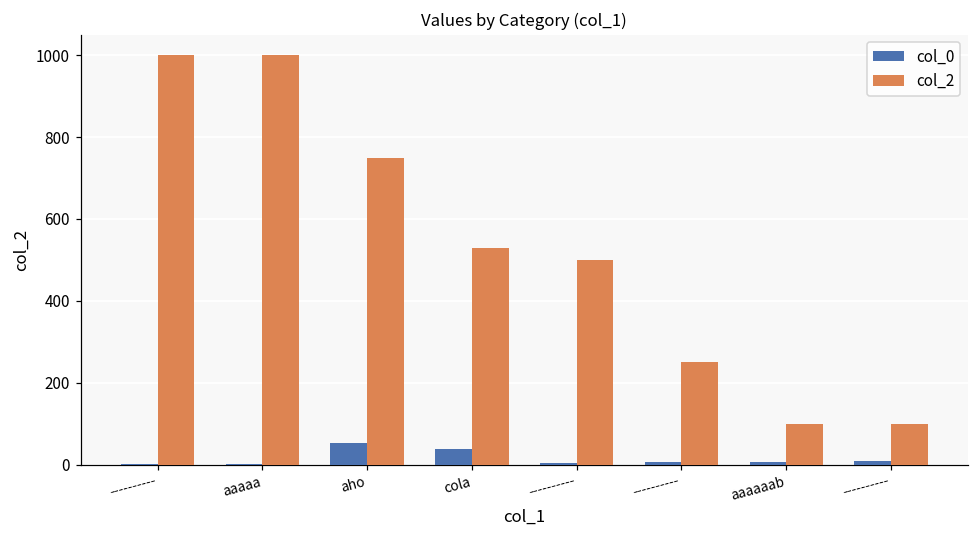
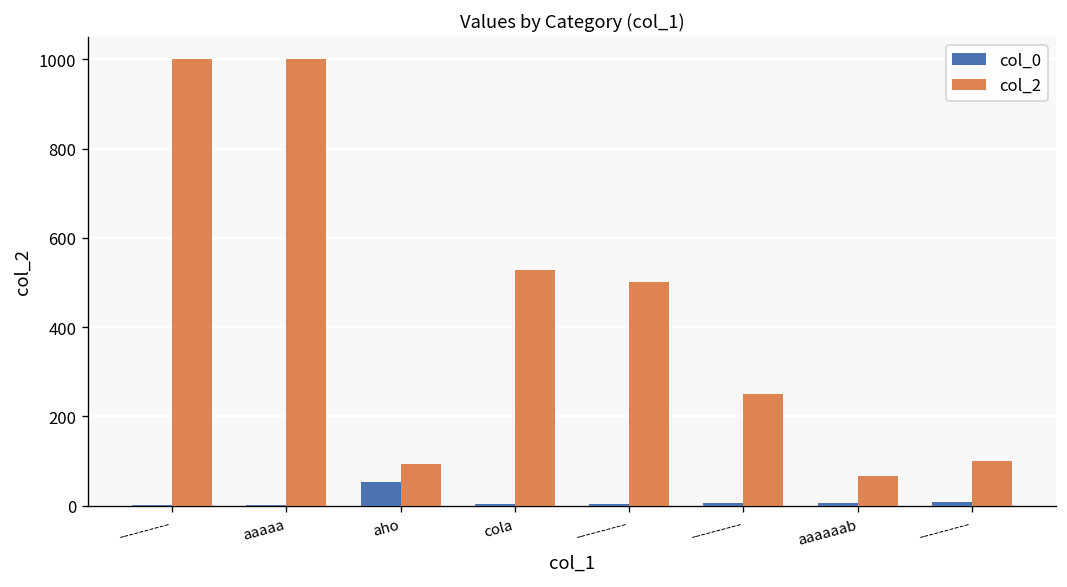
col_2, aho: 750 -> 90
col_0, cola: 40 -> 0
col_2, aaaaaab: 100 -> 70
